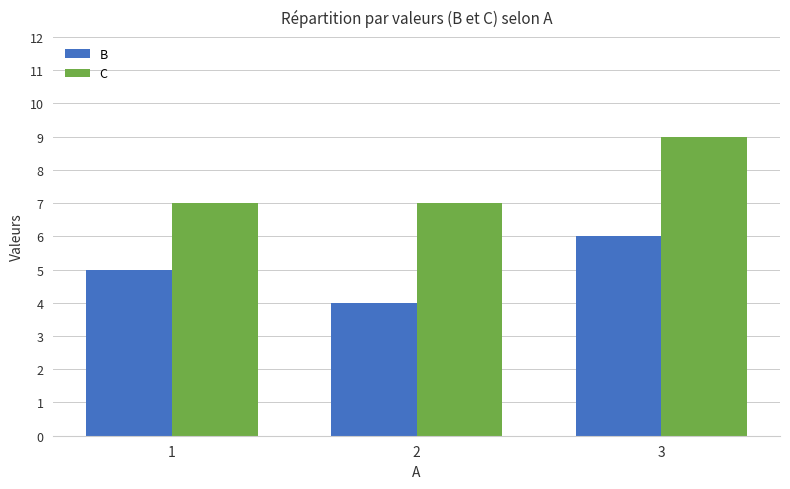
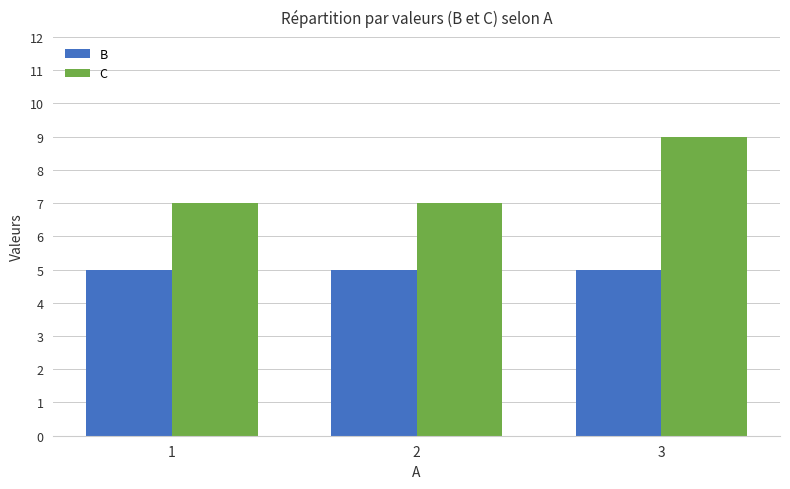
B, 2: 4 -> 5
B, 3: 6 -> 5
